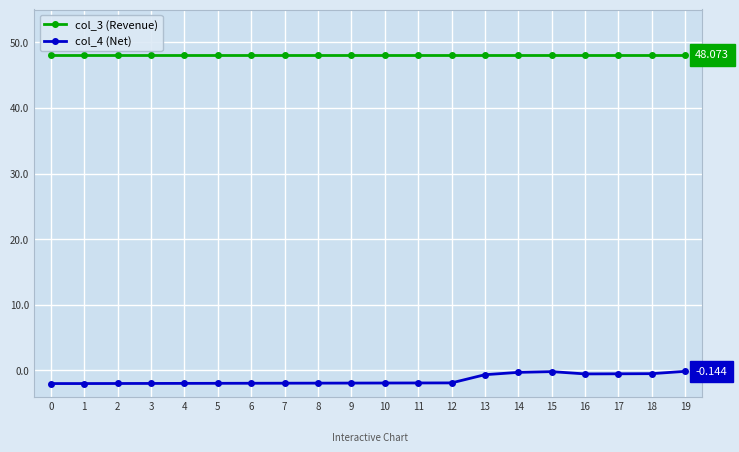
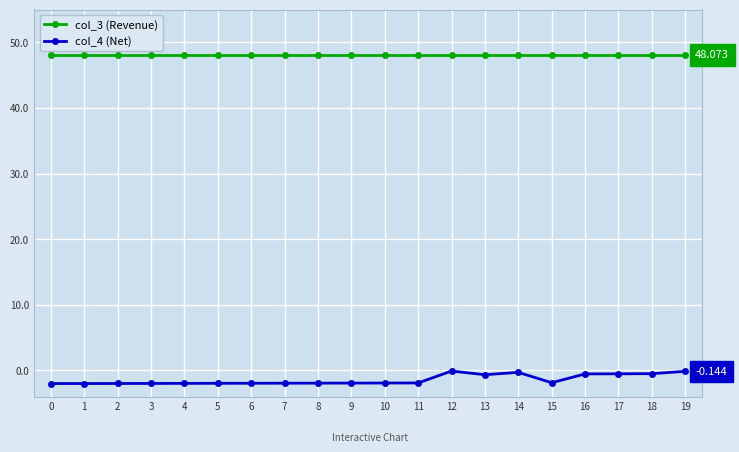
col_4 (Net), 12: -2 -> 0
col_4 (Net), 15: 0 -> -2
